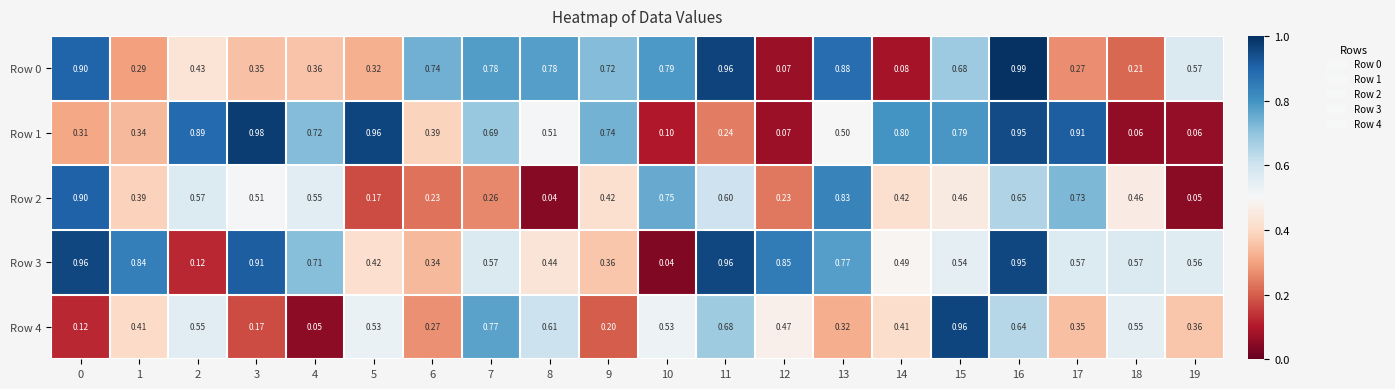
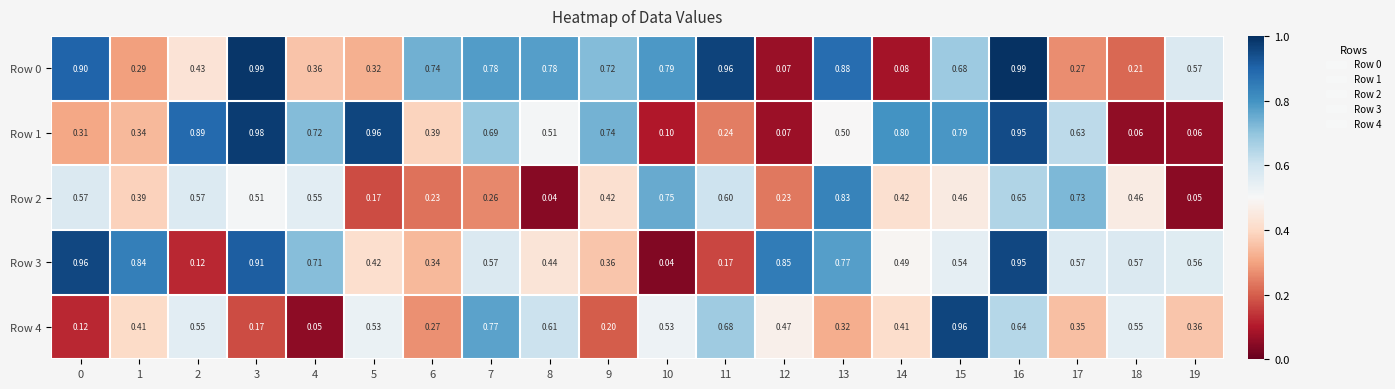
Row 0, 3: 0.35 -> 0.99
Row 1, 17: 0.91 -> 0.63
Row 2, 0: 0.90 -> 0.57
Row 3, 11: 0.96 -> 0.17
